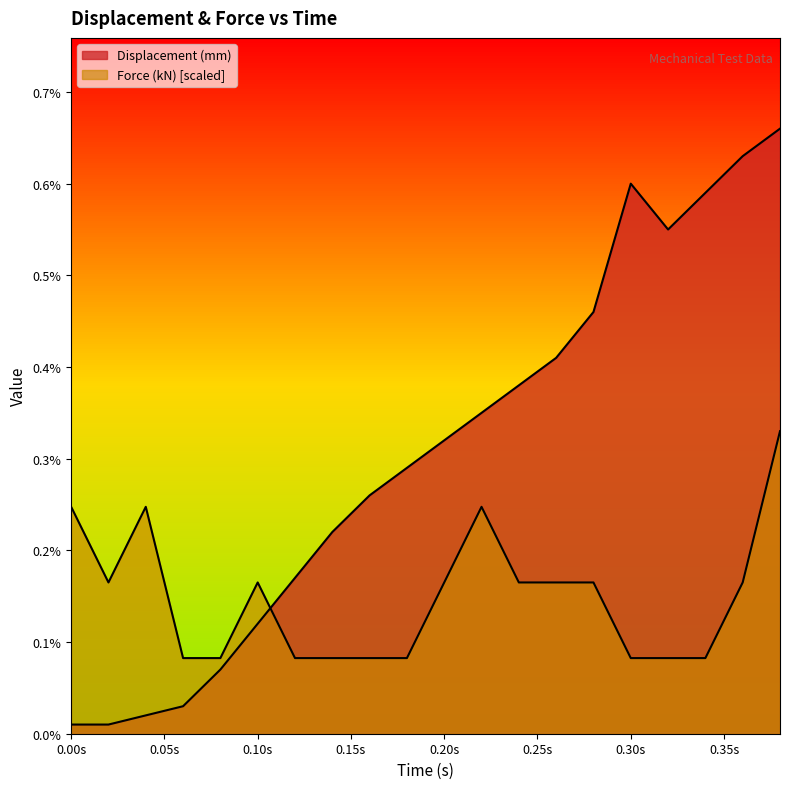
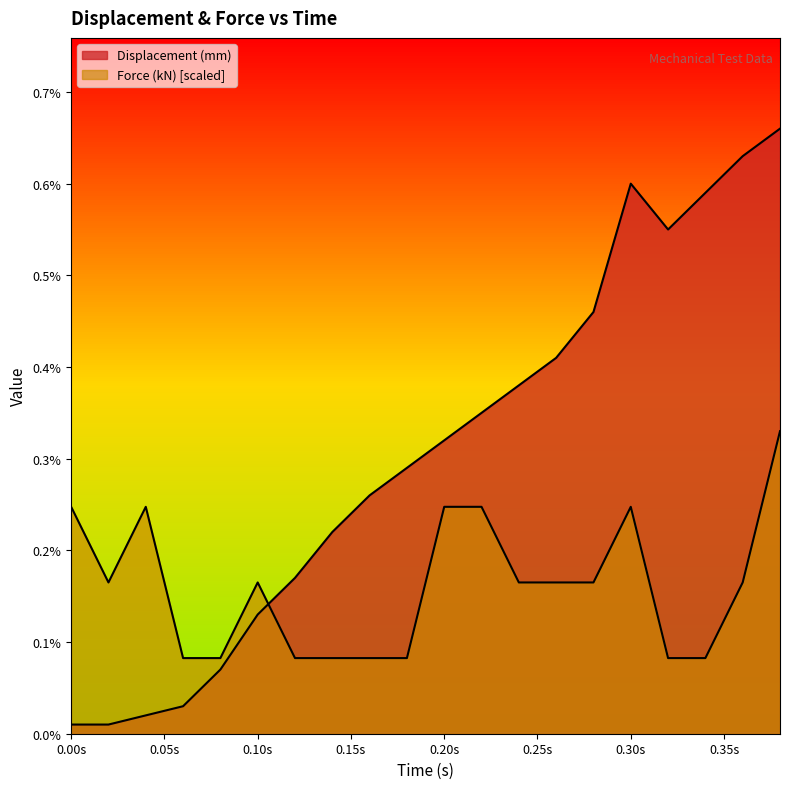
Displacement (mm), 0.10s: 0.12% -> 0.13%
Force (kN) [scaled], 0.20s: 0.17% -> 0.25%
Force (kN) [scaled], 0.30s: 0.08% -> 0.25%
